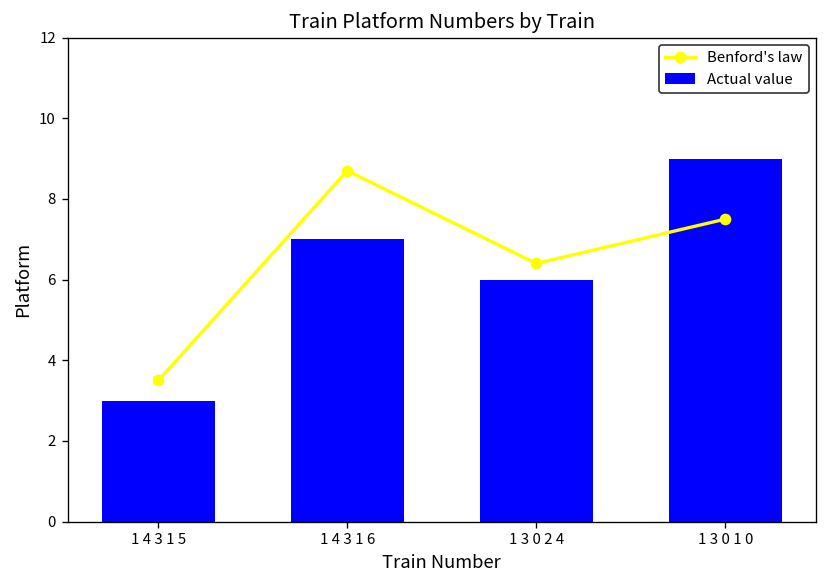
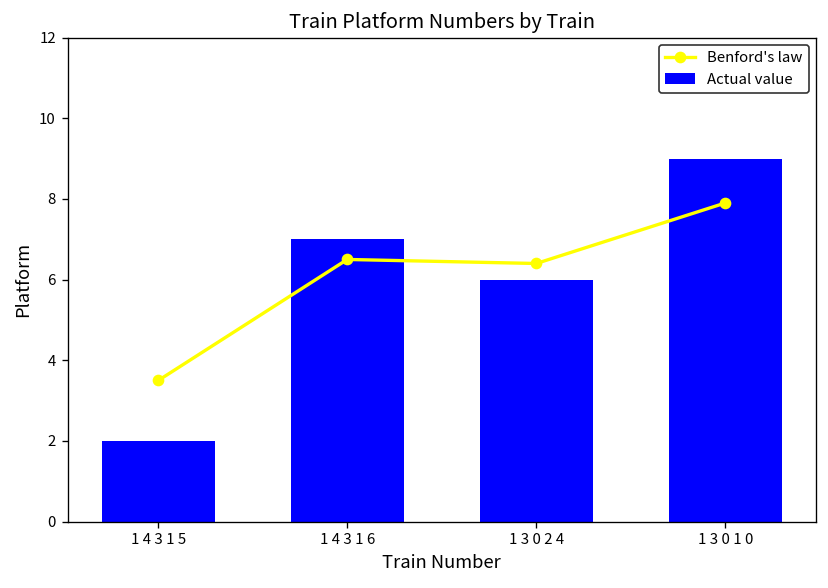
Actual value, 1 4 3 1 5: 3 -> 2
Benford's law, 1 4 3 1 6: 8.7 -> 6.5
Benford's law, 1 3 0 1 0: 7.5 -> 7.9
